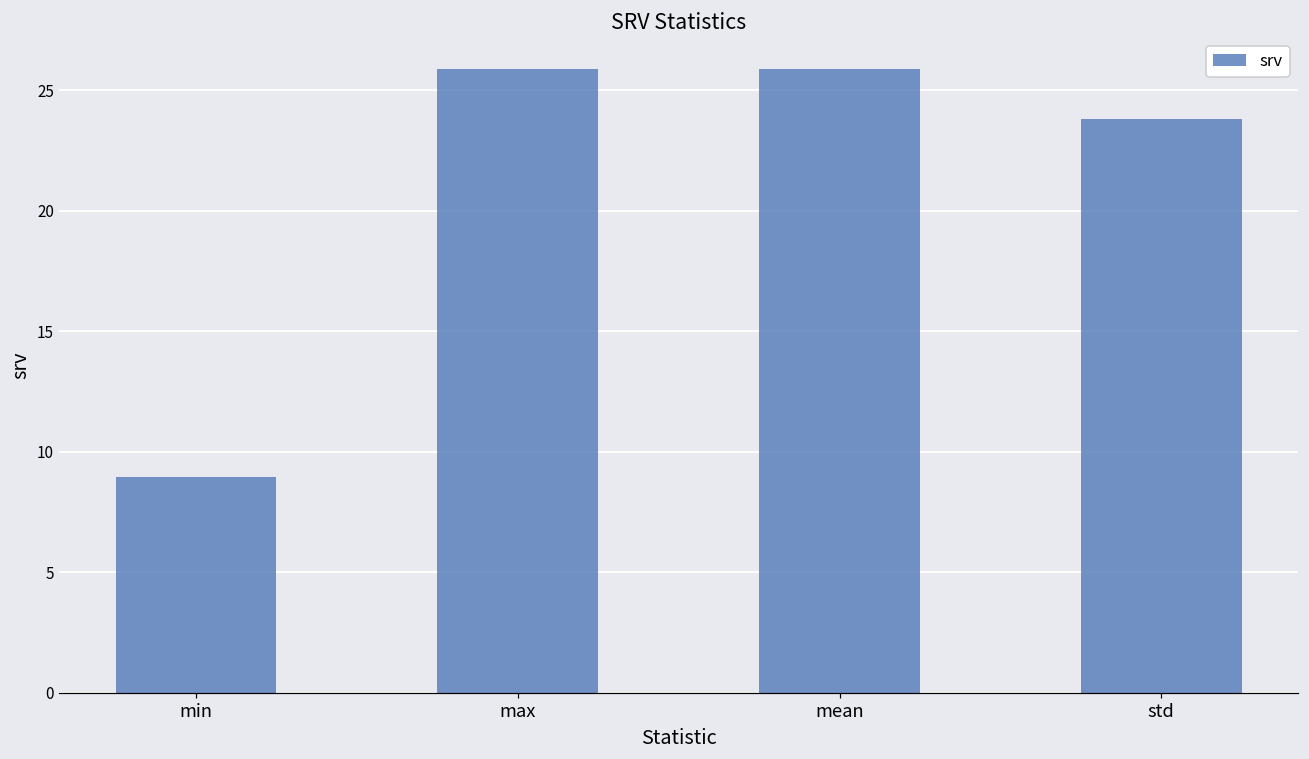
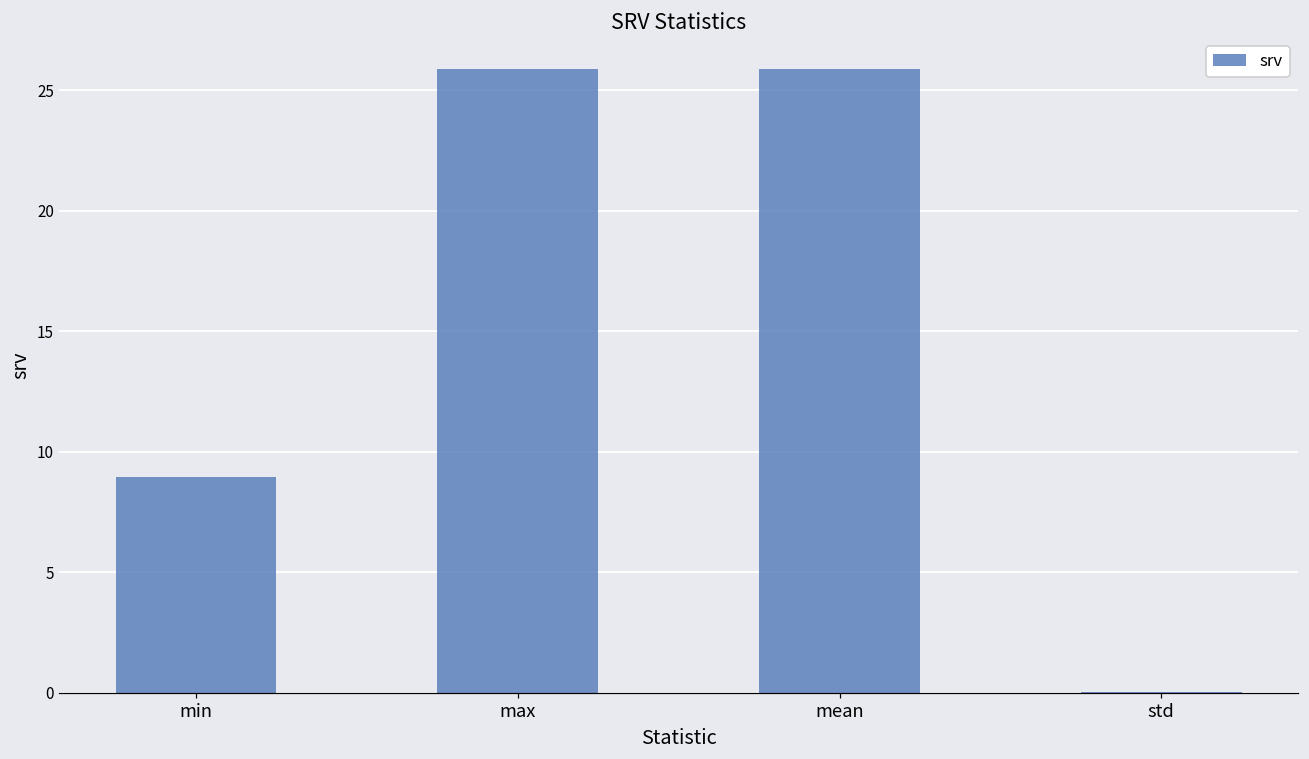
std: 23.8 -> 0.0
